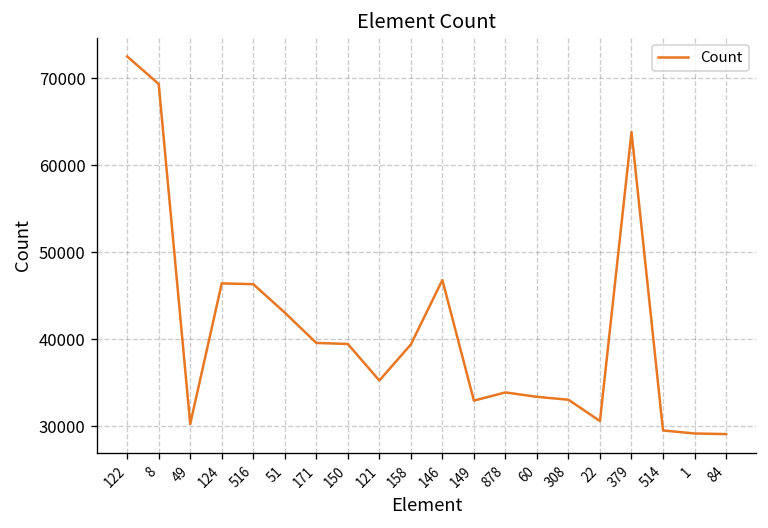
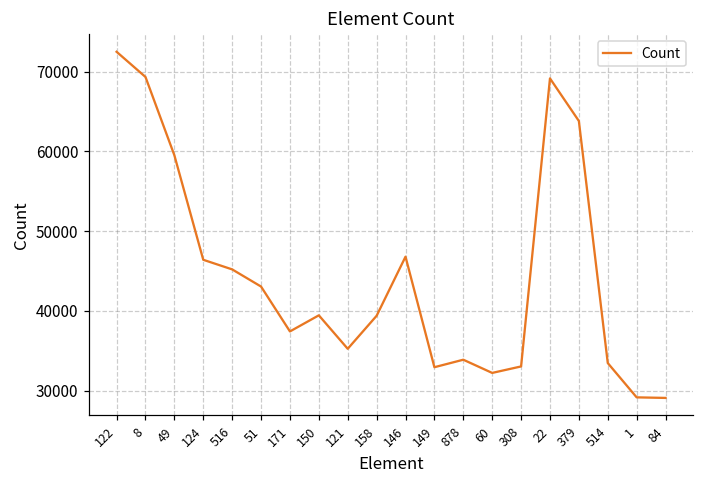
49: 30000 -> 60000
516: 46000 -> 45000
171: 40000 -> 37000
60: 33000 -> 32000
22: 31000 -> 69000
514: 30000 -> 33000
